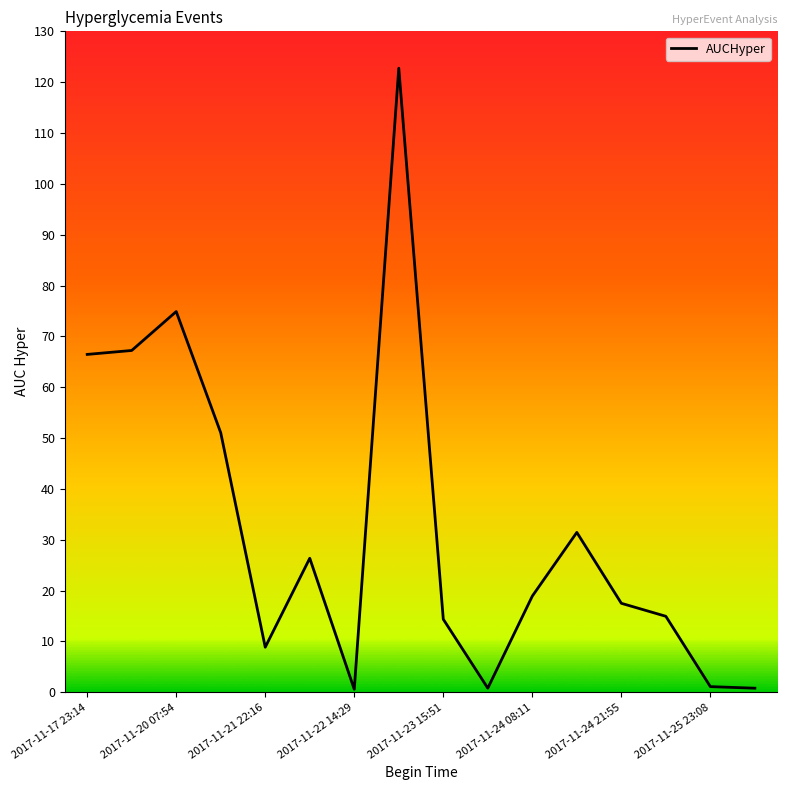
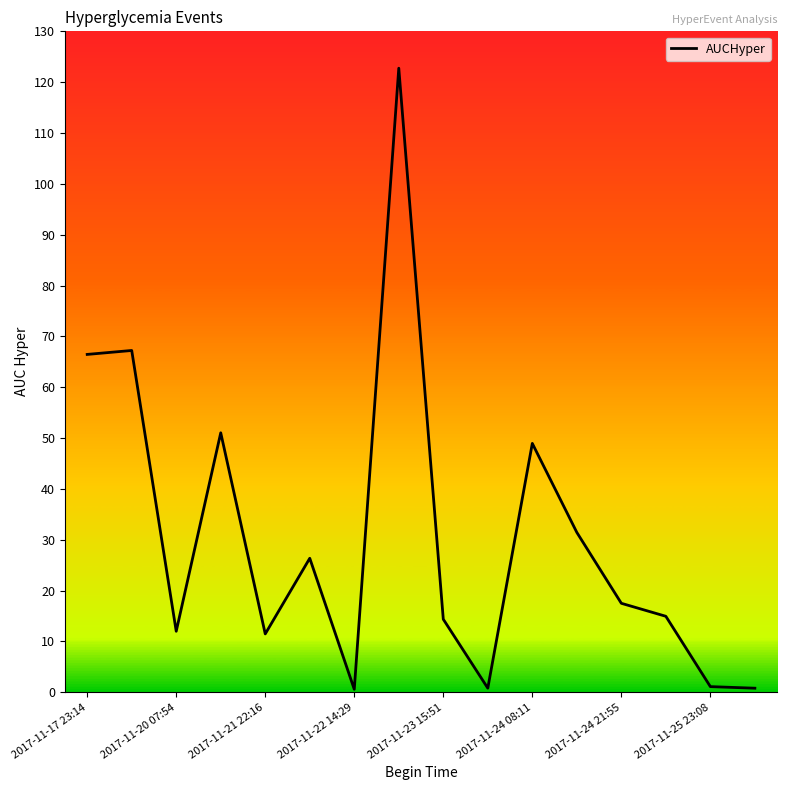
2017-11-20 07:54: 75 -> 12
2017-11-21 22:16: 9 -> 11
2017-11-24 08:11: 19 -> 49
